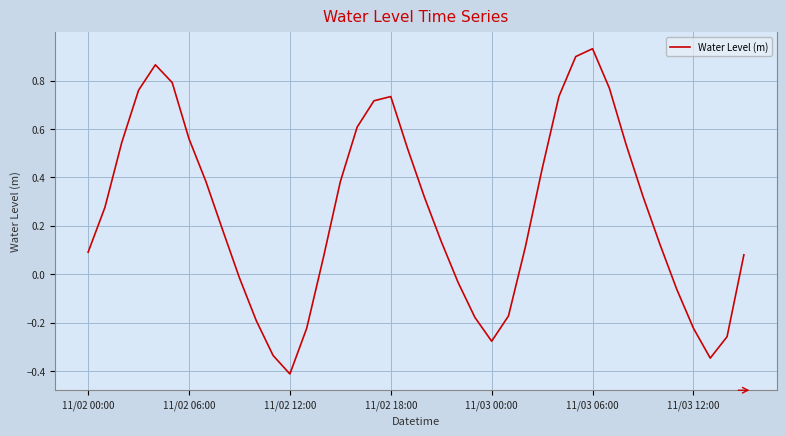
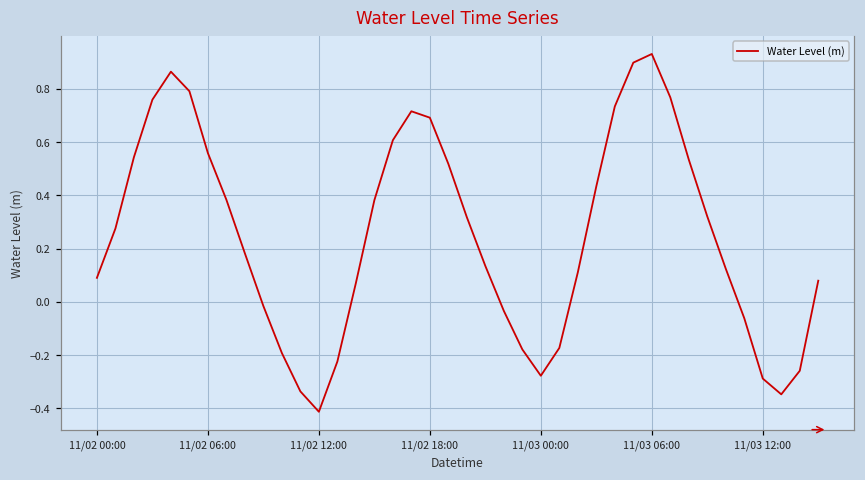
11/02 18:00: 0.73 -> 0.69
11/03 12:00: -0.22 -> -0.29
